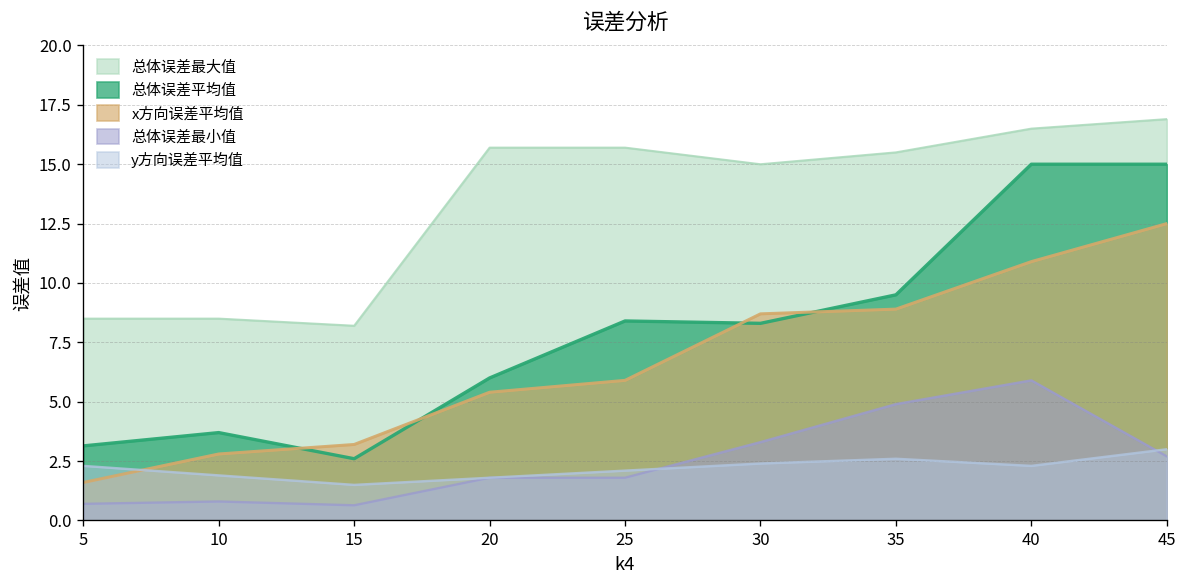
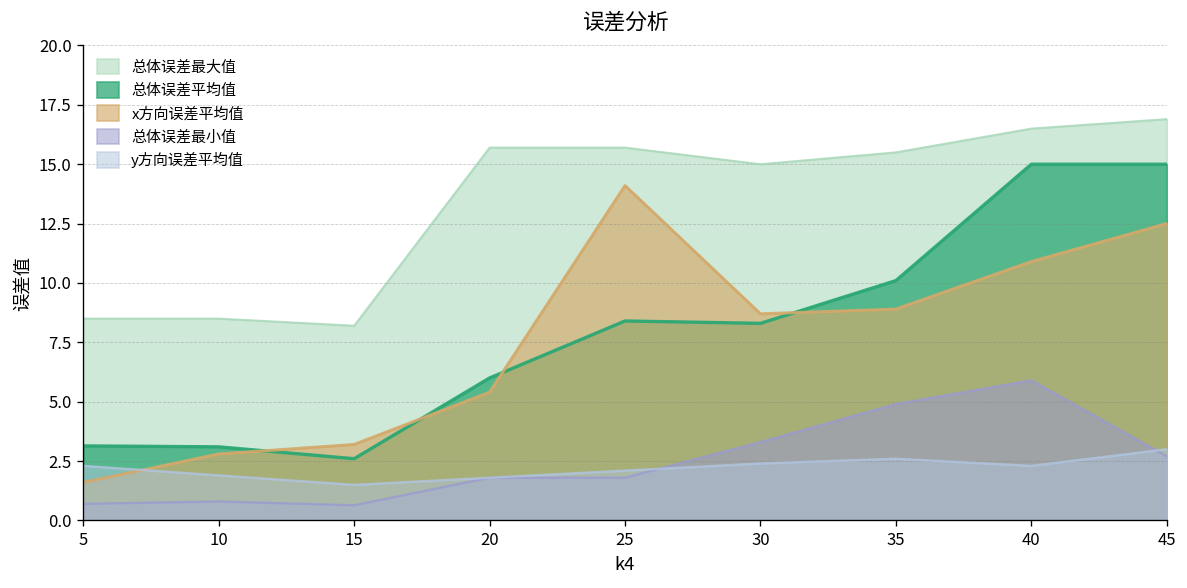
总体误差平均值, 10: 3.7 -> 3.1
x方向误差平均值, 25: 5.9 -> 14.1
总体误差平均值, 35: 9.5 -> 10.1
